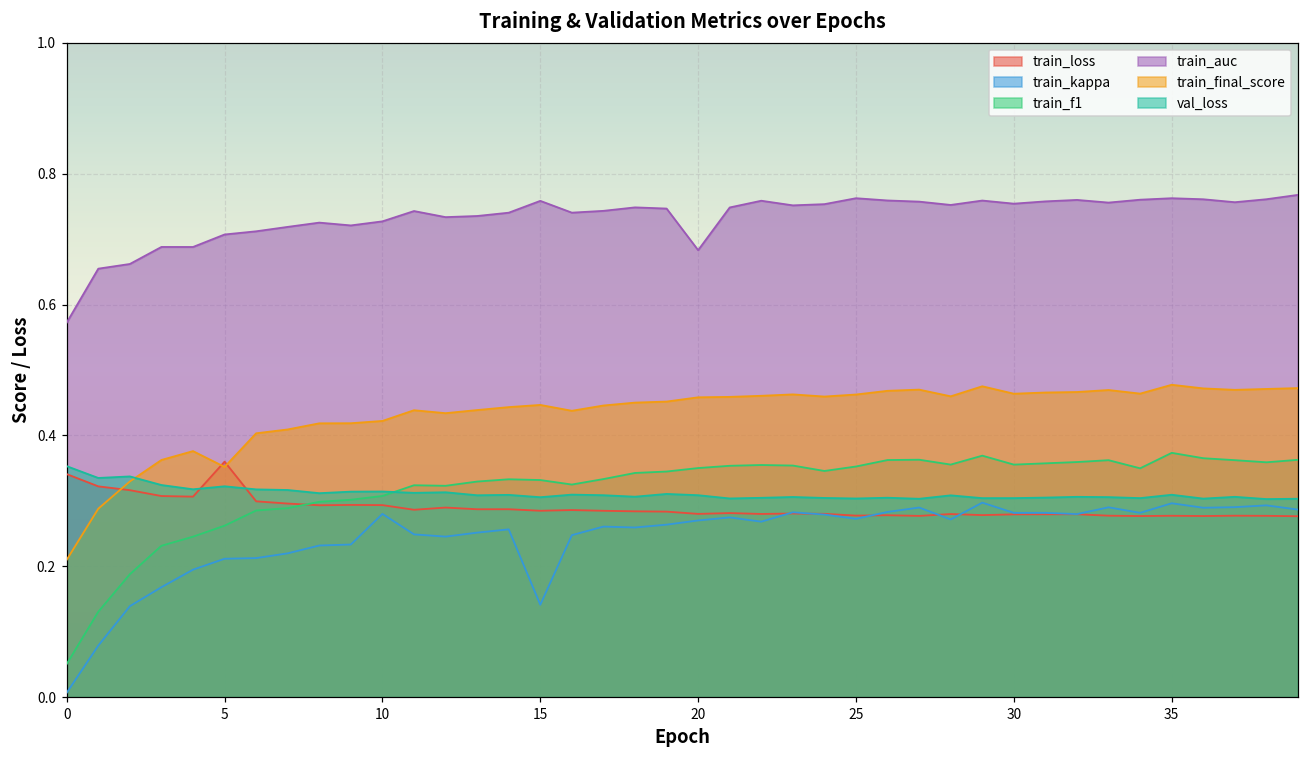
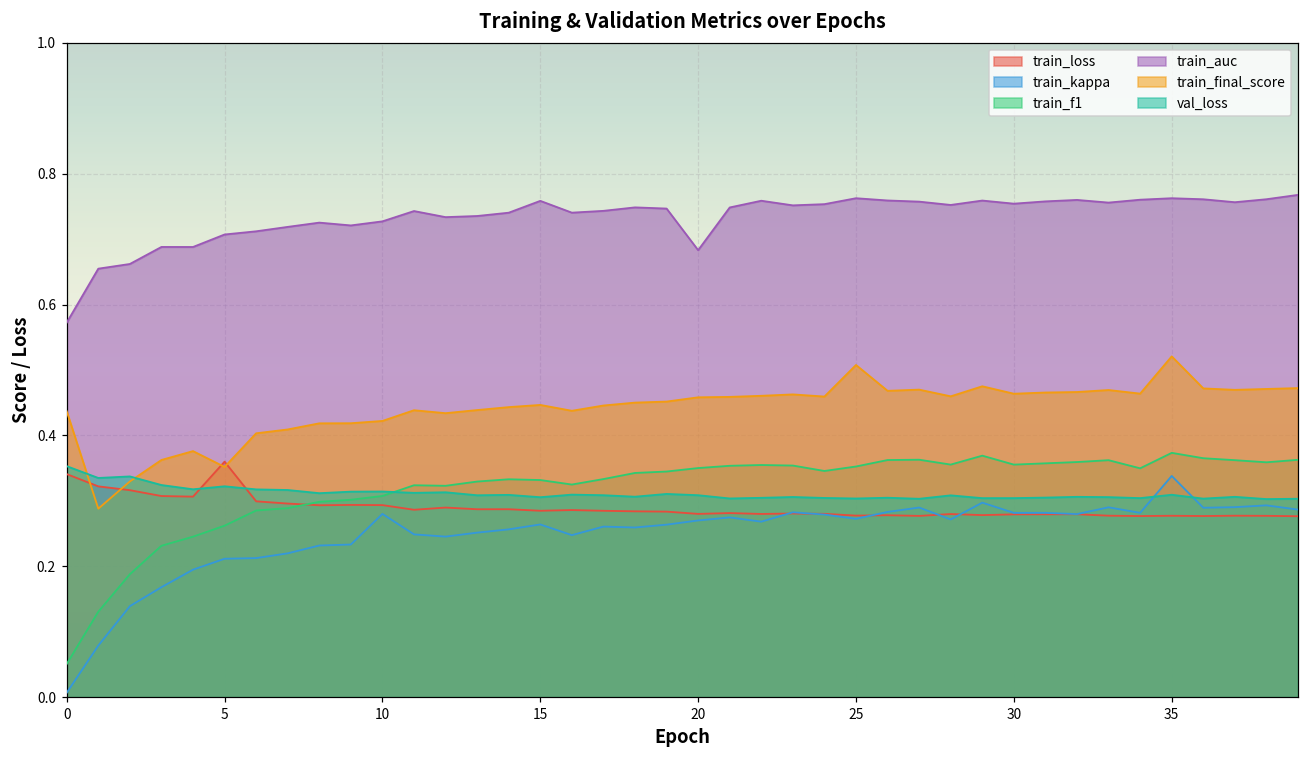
train_final_score, 0: 0.21 -> 0.44
train_kappa, 15: 0.14 -> 0.26
train_final_score, 25: 0.46 -> 0.51
train_kappa, 35: 0.30 -> 0.34
train_final_score, 35: 0.48 -> 0.52
